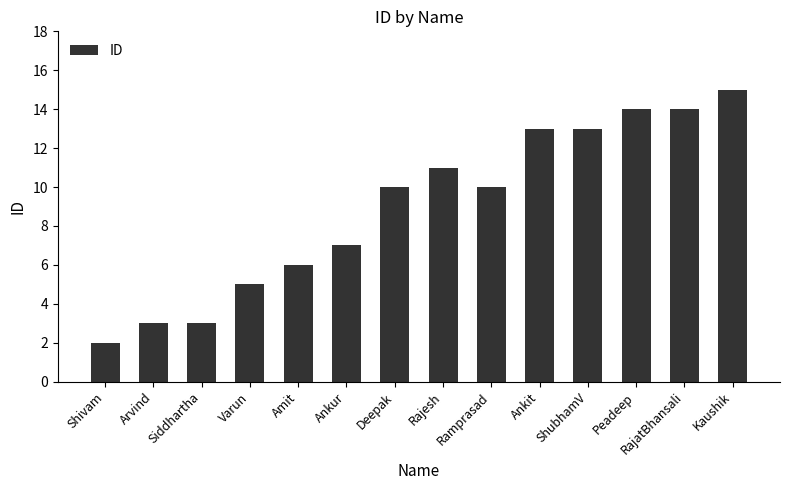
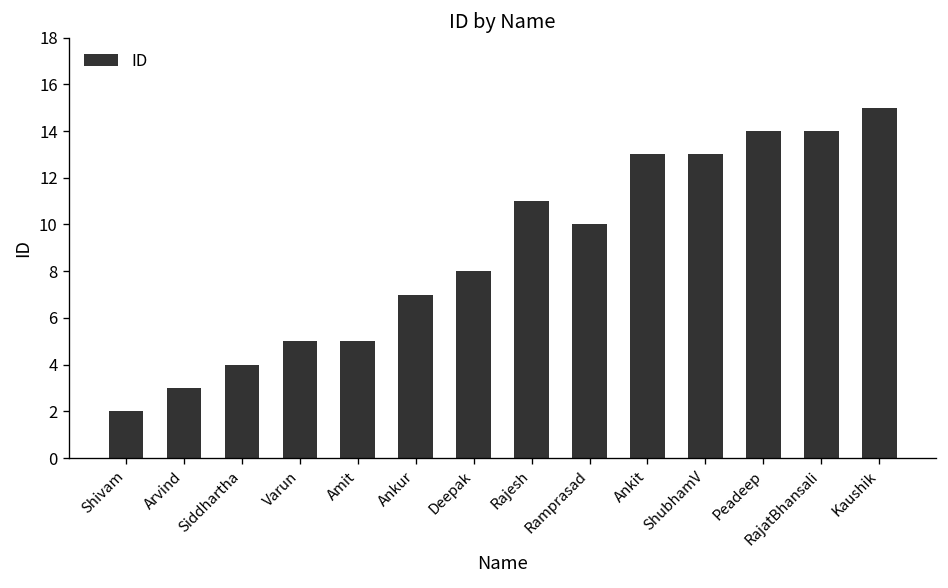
Siddhartha: 3 -> 4
Amit: 6 -> 5
Deepak: 10 -> 8
